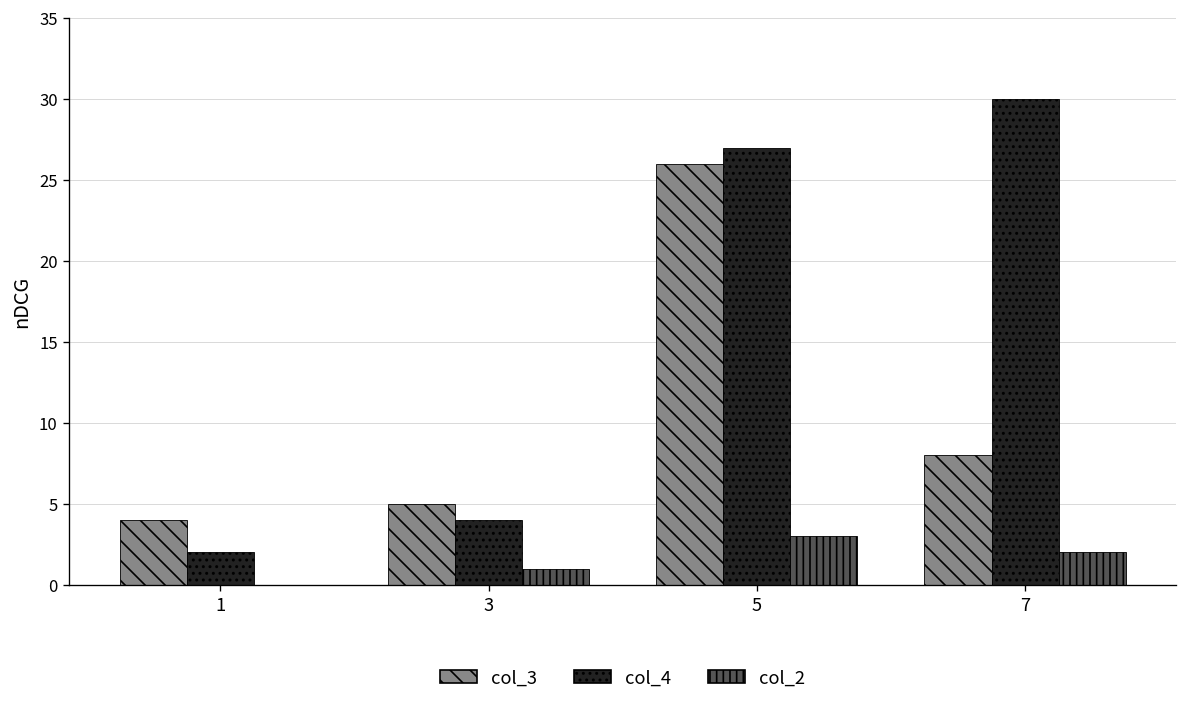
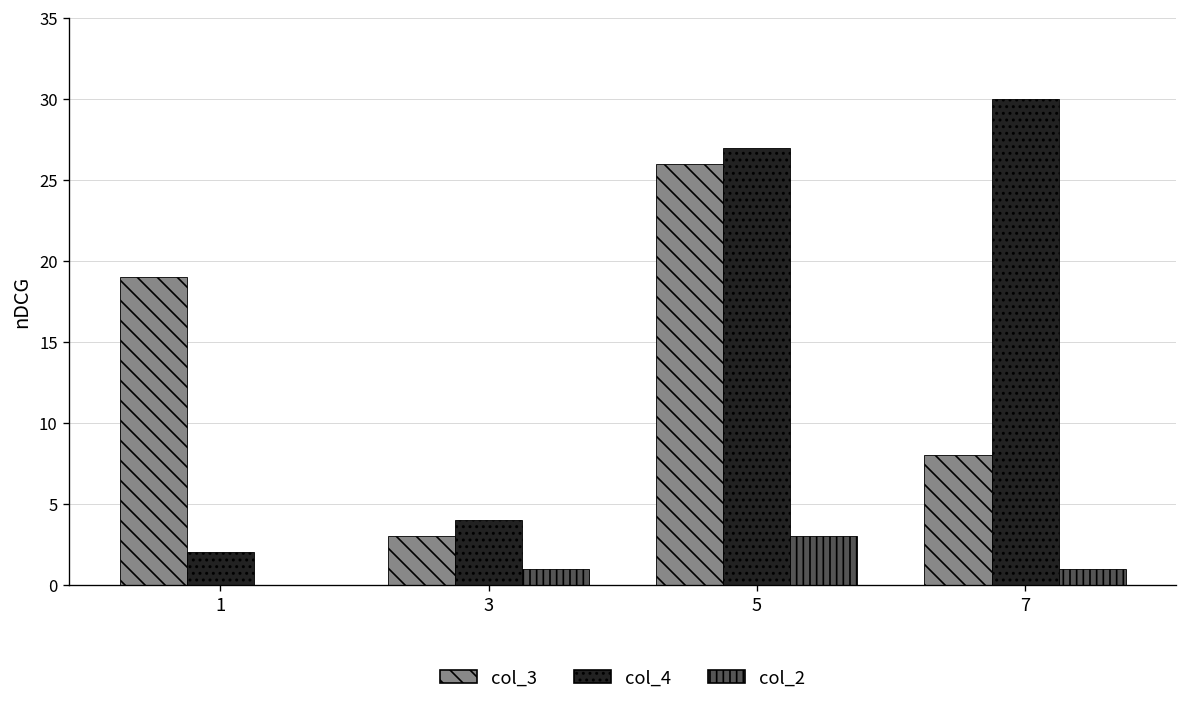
col_3, 1: 4 -> 19
col_3, 3: 5 -> 3
col_2, 7: 2 -> 1
